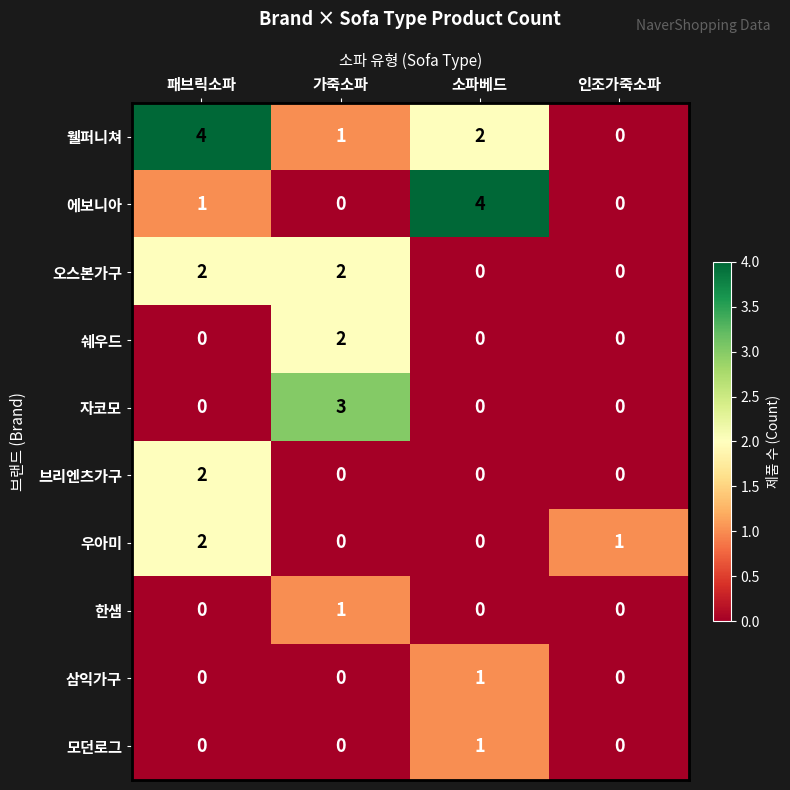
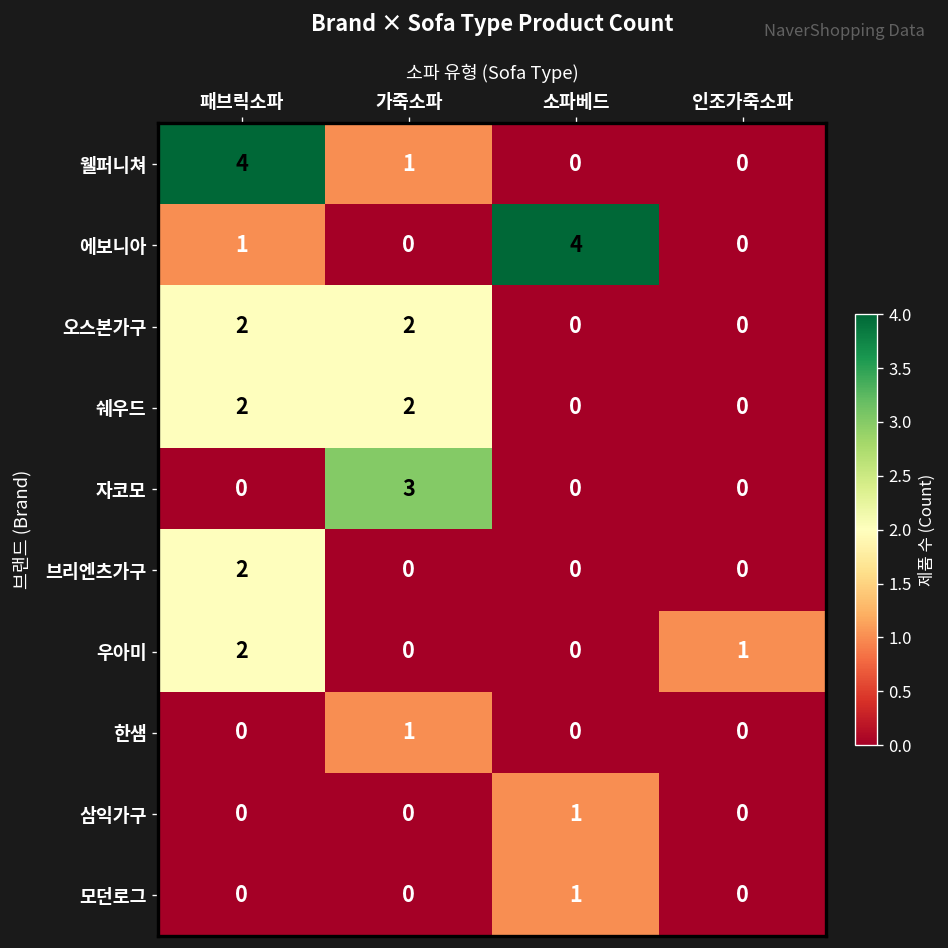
웰퍼니쳐, 소파베드: 2 -> 0
쉐우드, 패브릭소파: 0 -> 2
